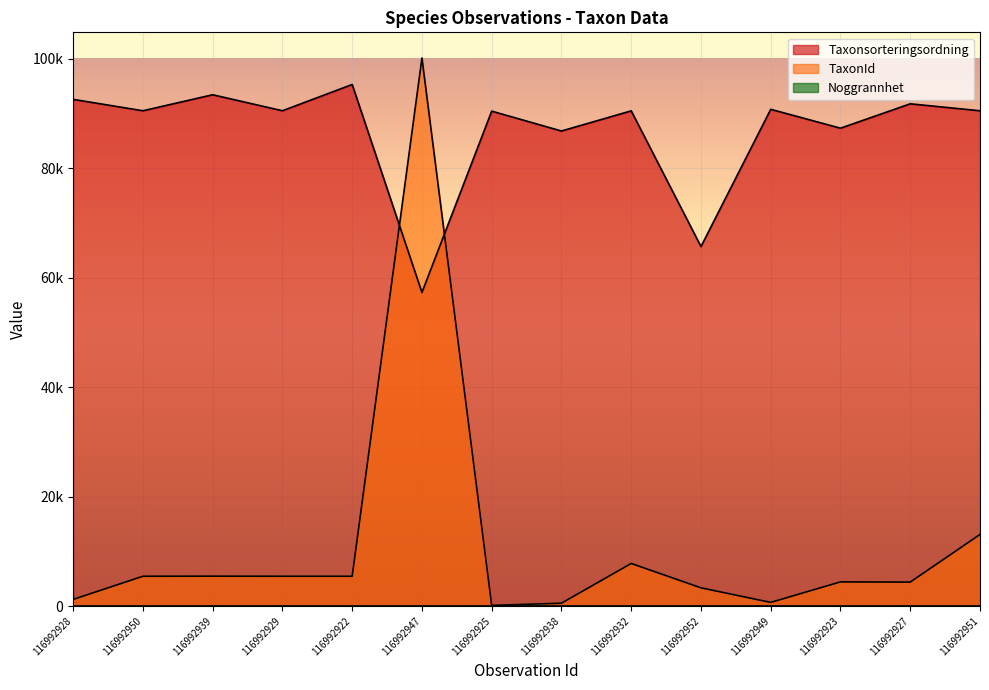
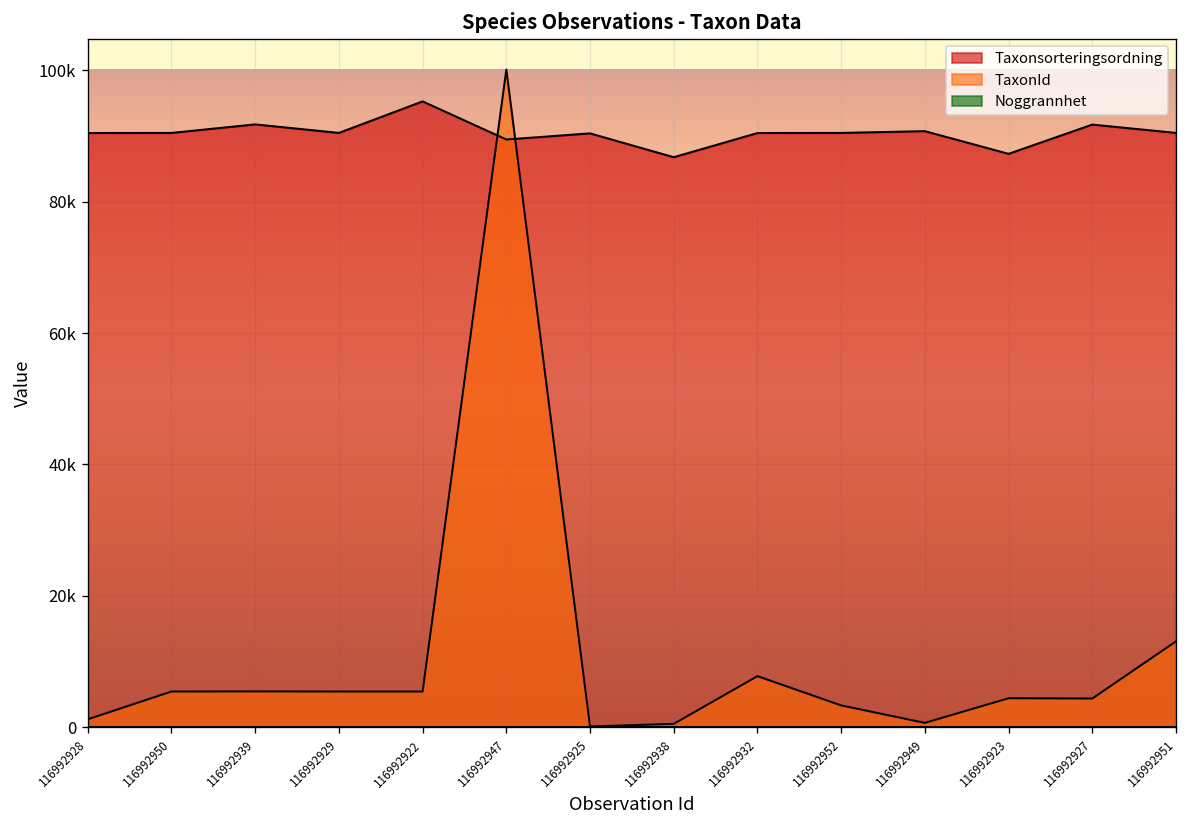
Taxonsorteringsordning, 116992928: 93000 -> 90000
Taxonsorteringsordning, 116992939: 93000 -> 92000
Taxonsorteringsordning, 116992947: 57000 -> 89000
Taxonsorteringsordning, 116992952: 66000 -> 90000
